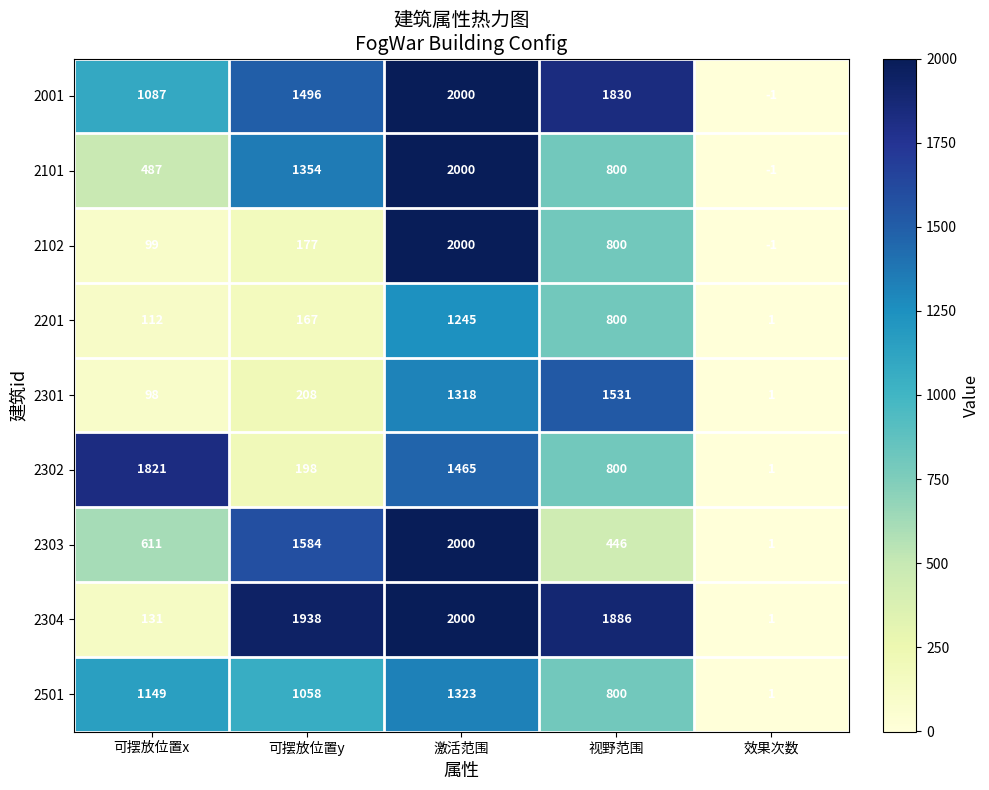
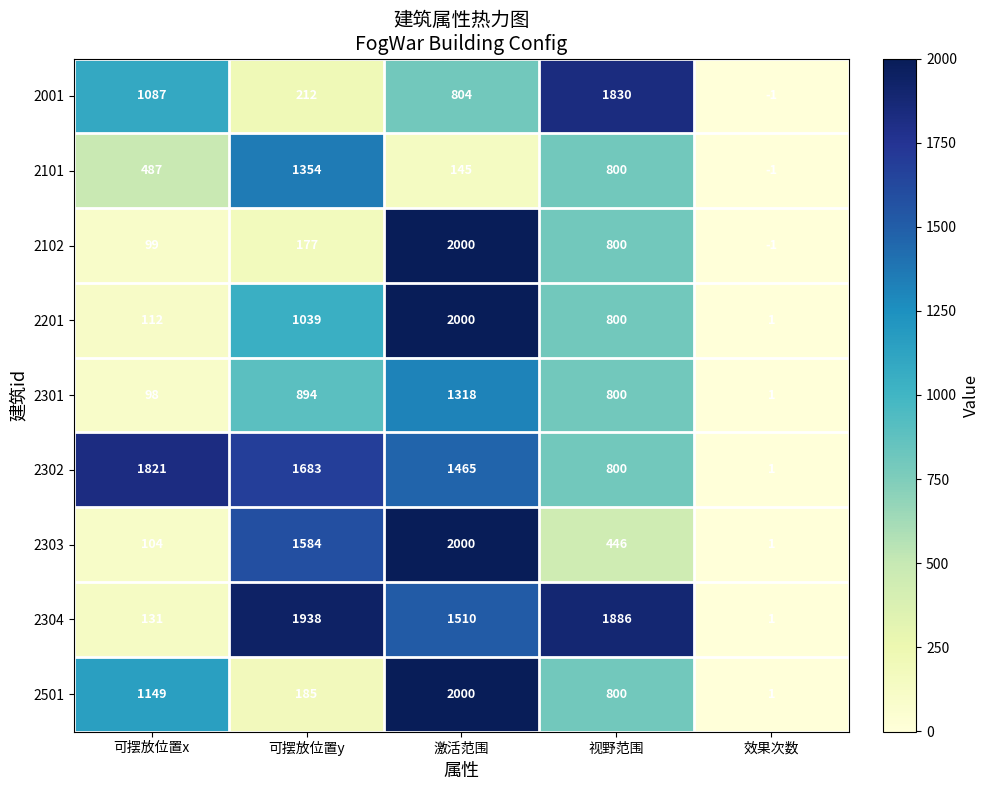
2001, 可摆放位置y: 1496 -> 212
2001, 激活范围: 2000 -> 804
2101, 激活范围: 2000 -> 145
2201, 可摆放位置y: 167 -> 1039
2201, 激活范围: 1245 -> 2000
2301, 可摆放位置y: 208 -> 894
2301, 视野范围: 1531 -> 800
2302, 可摆放位置y: 198 -> 1683
2303, 可摆放位置x: 611 -> 104
2304, 激活范围: 2000 -> 1510
2501, 可摆放位置y: 1058 -> 185
2501, 激活范围: 1323 -> 2000
